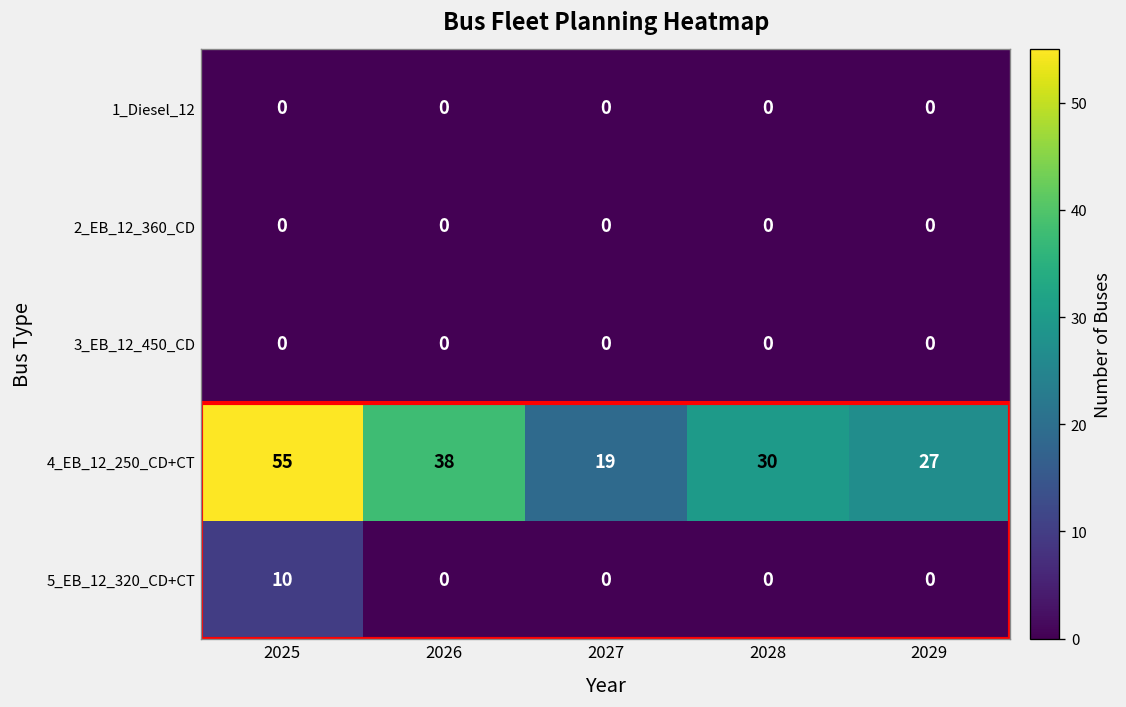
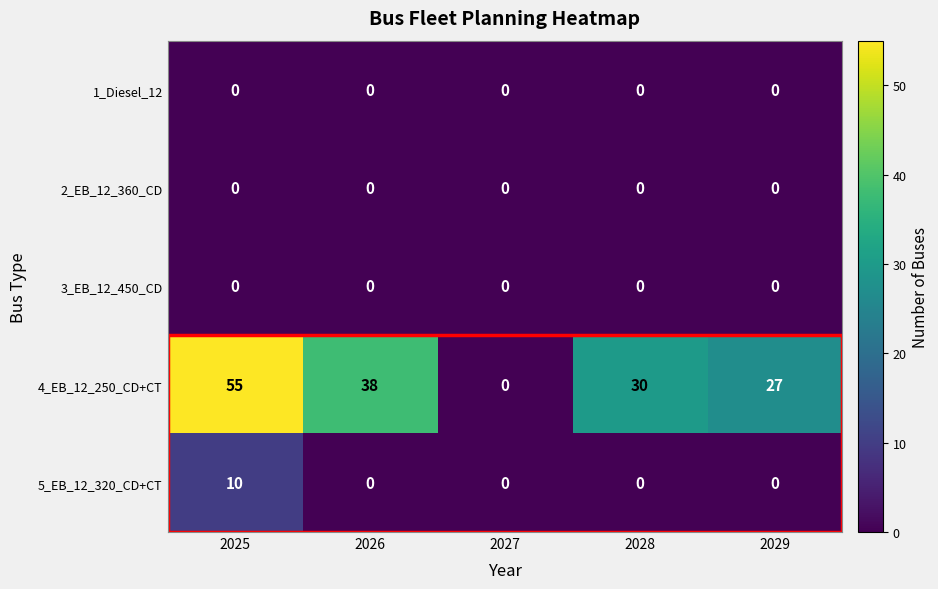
4_EB_12_250_CD+CT, 2027: 19 -> 0
